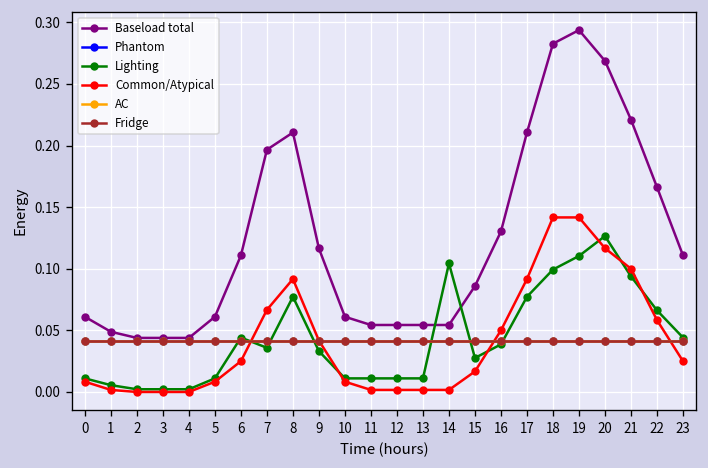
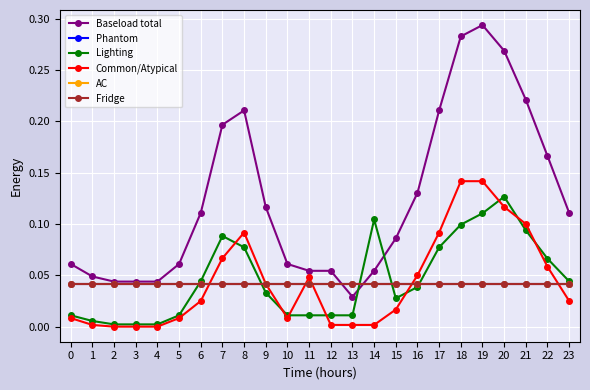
Lighting, 7: 0.036 -> 0.088
Common/Atypical, 11: 0.002 -> 0.048
Baseload total, 13: 0.054 -> 0.029
